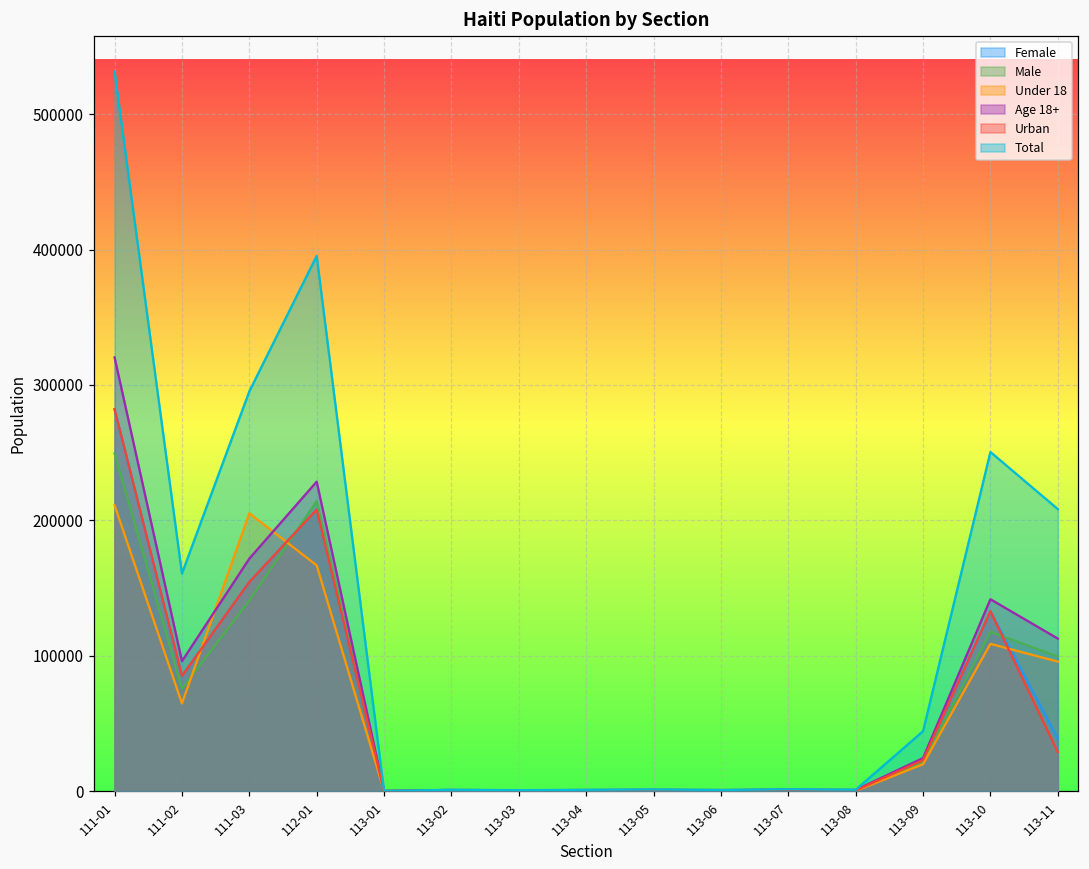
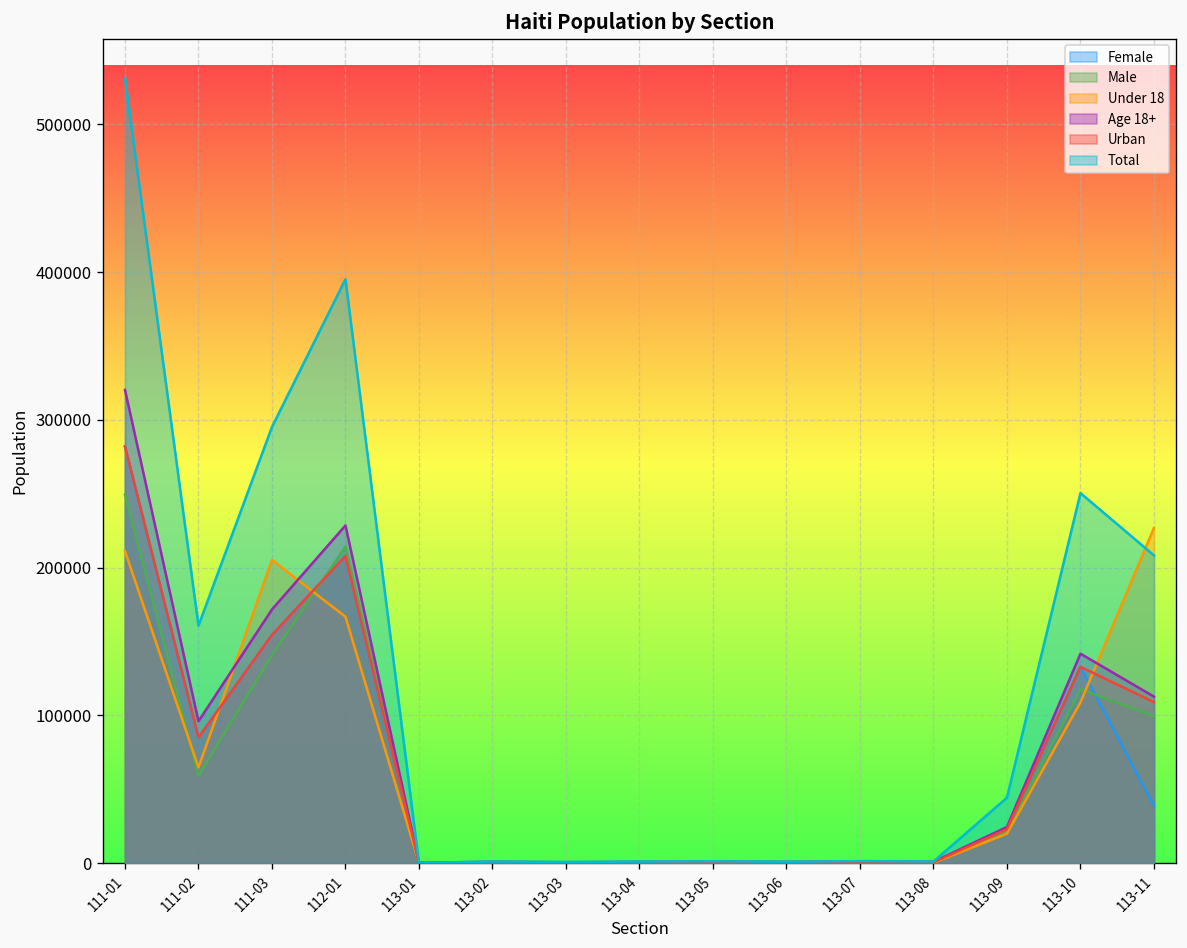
Male, 111-02: 76000 -> 59000
Under 18, 113-11: 96000 -> 227000
Urban, 113-11: 29000 -> 109000
